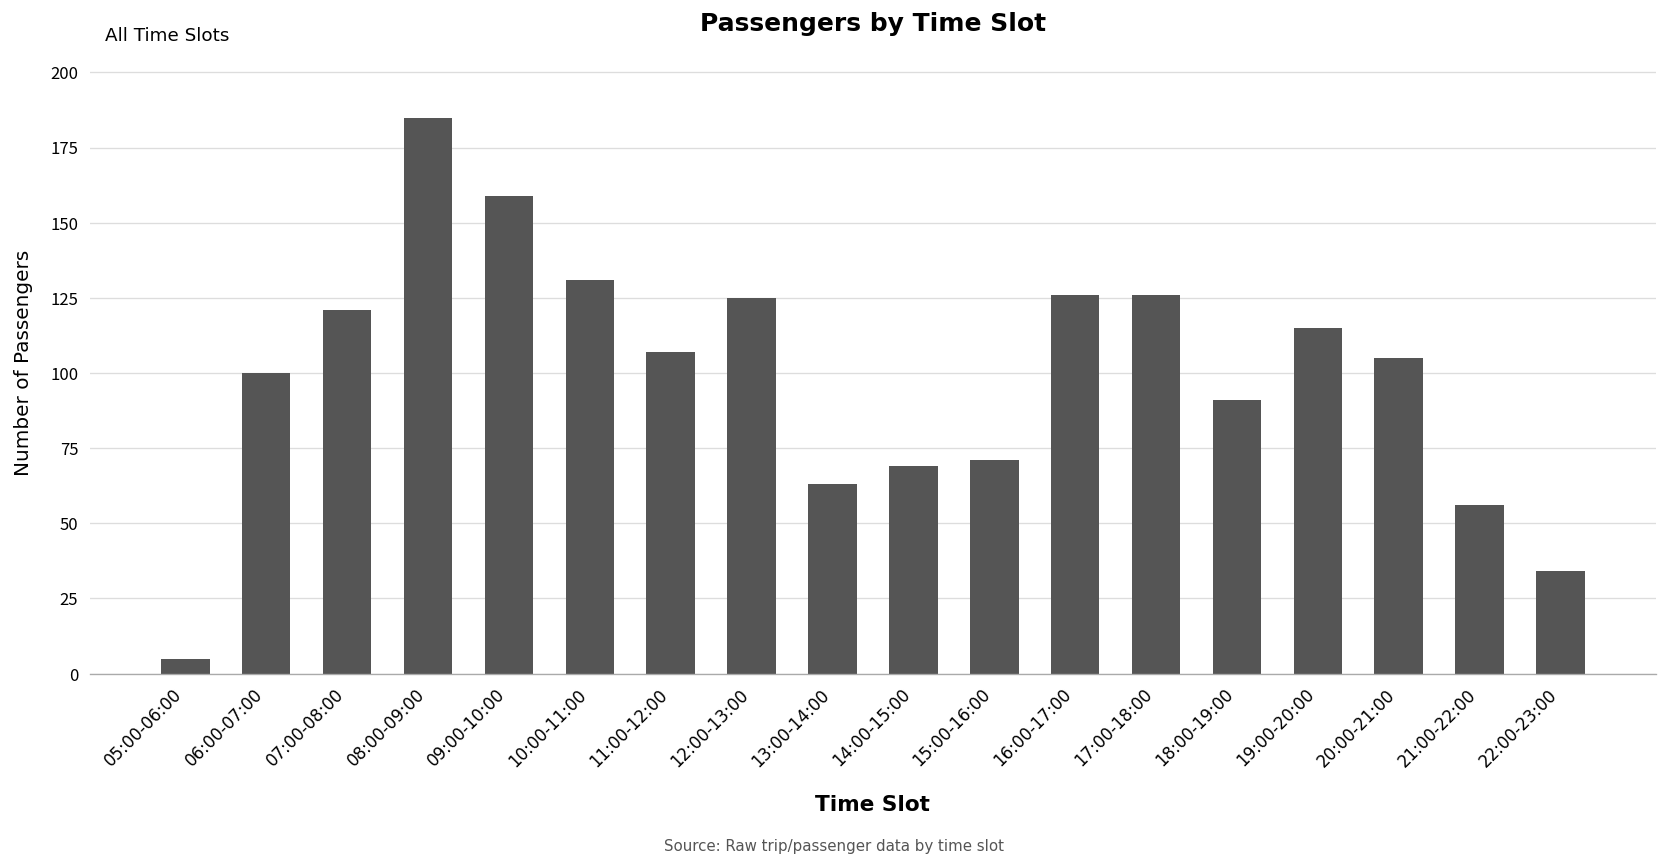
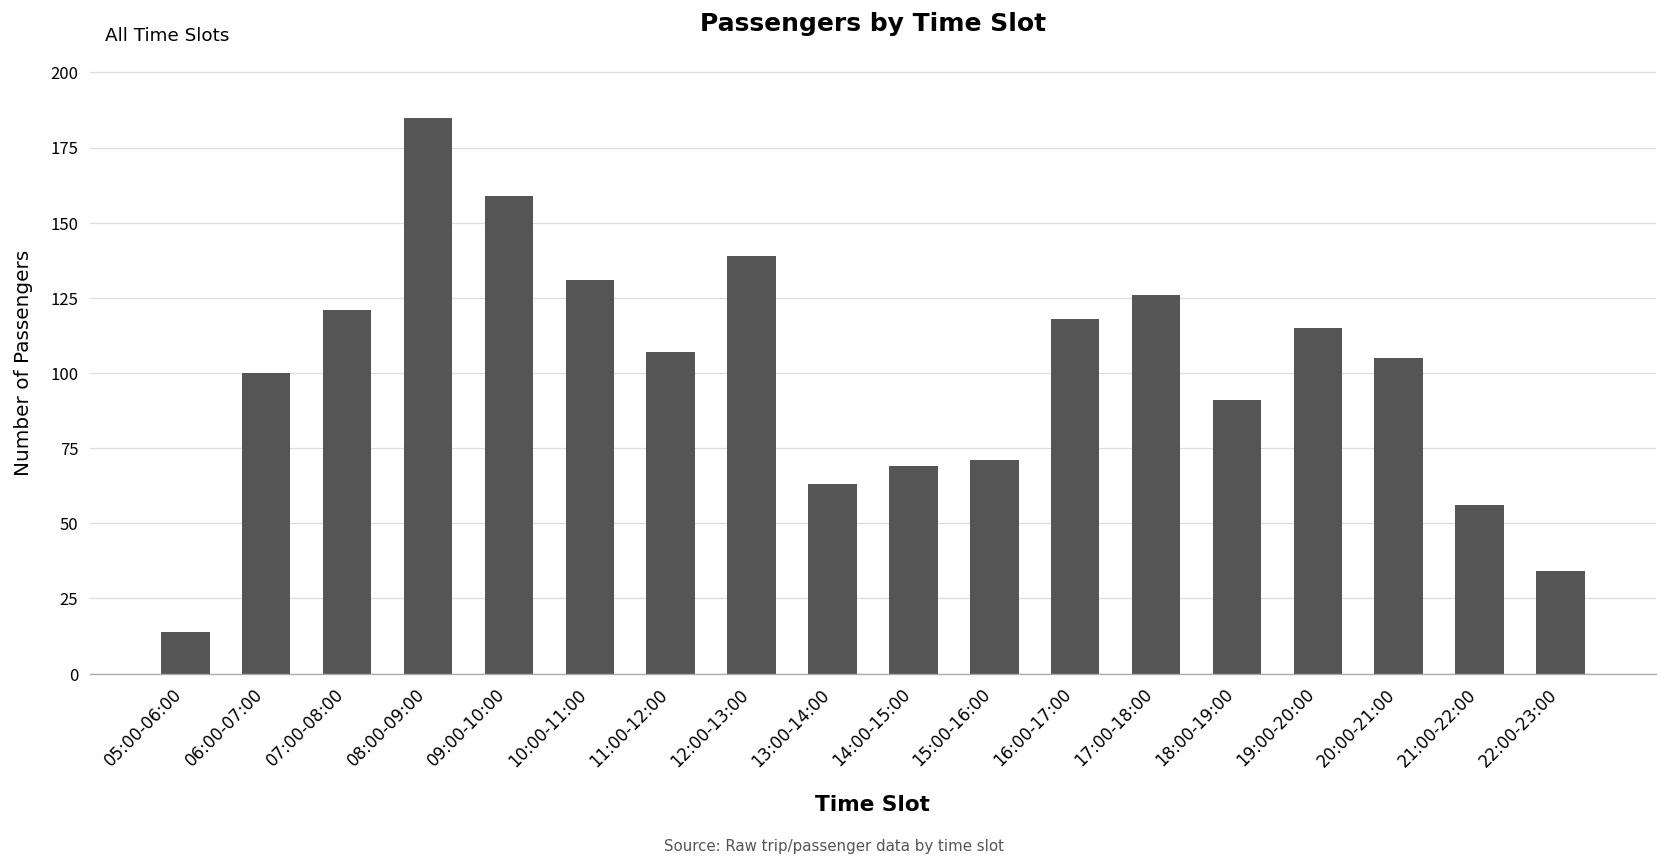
05:00-06:00: 5 -> 14
12:00-13:00: 125 -> 139
16:00-17:00: 126 -> 118
